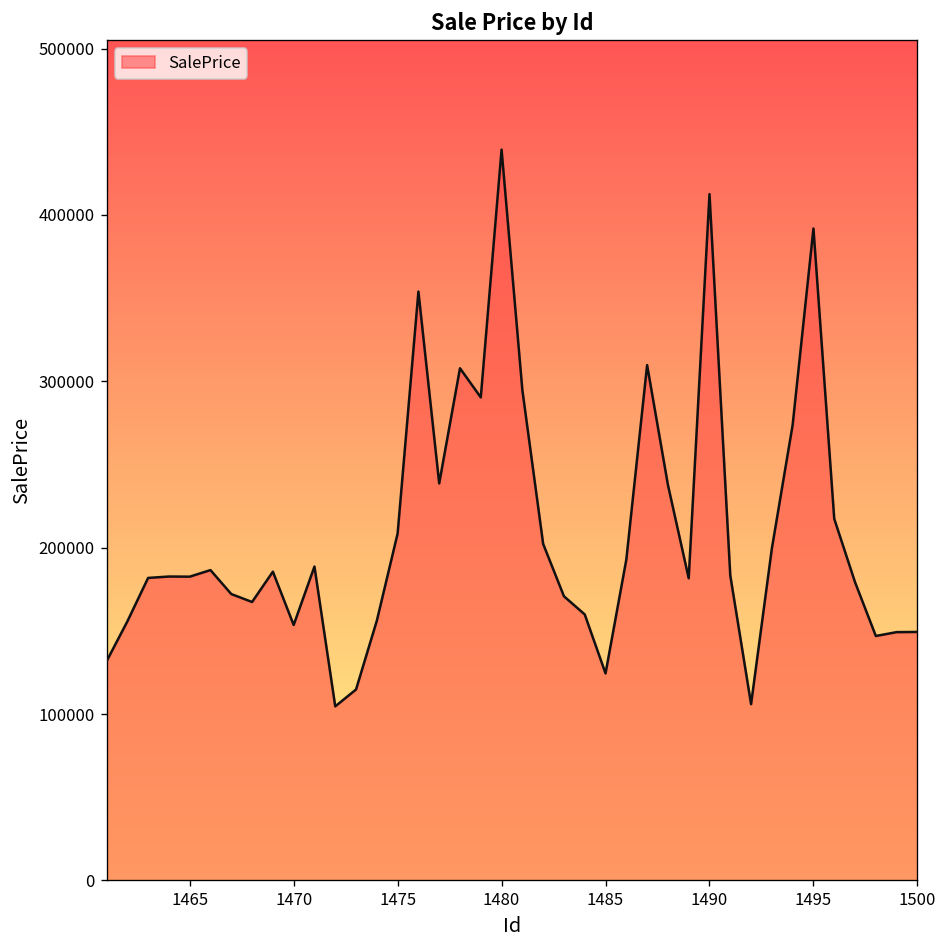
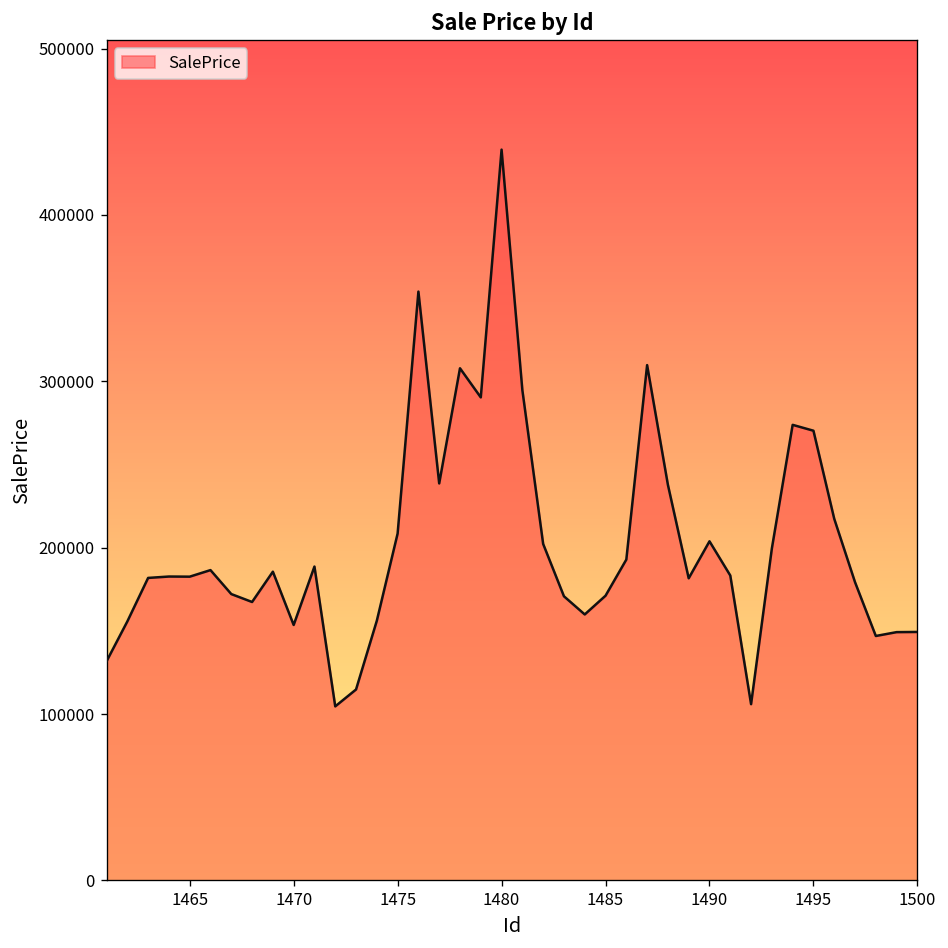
1485: 124000 -> 171000
1490: 412000 -> 204000
1495: 392000 -> 270000
